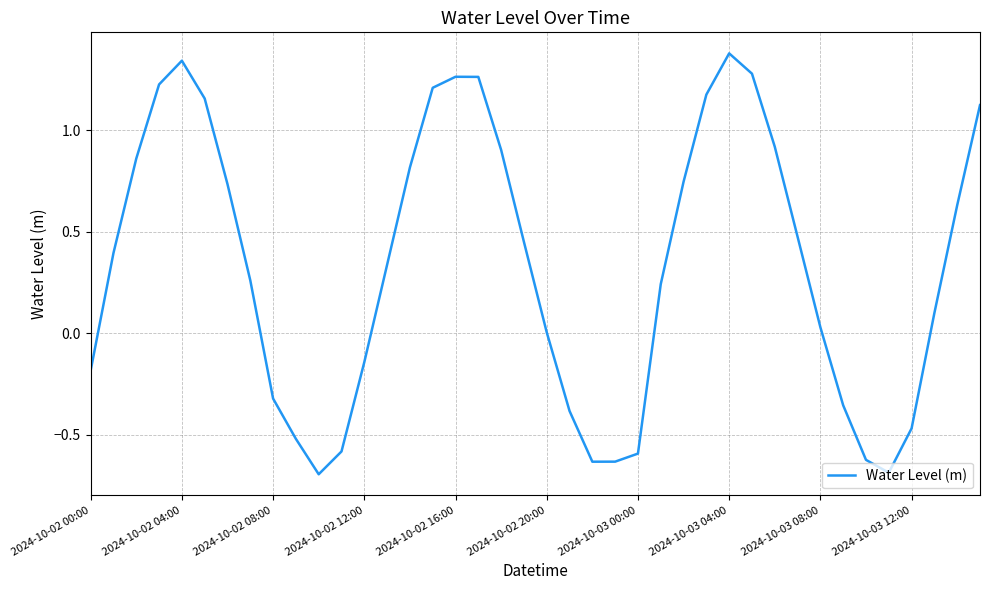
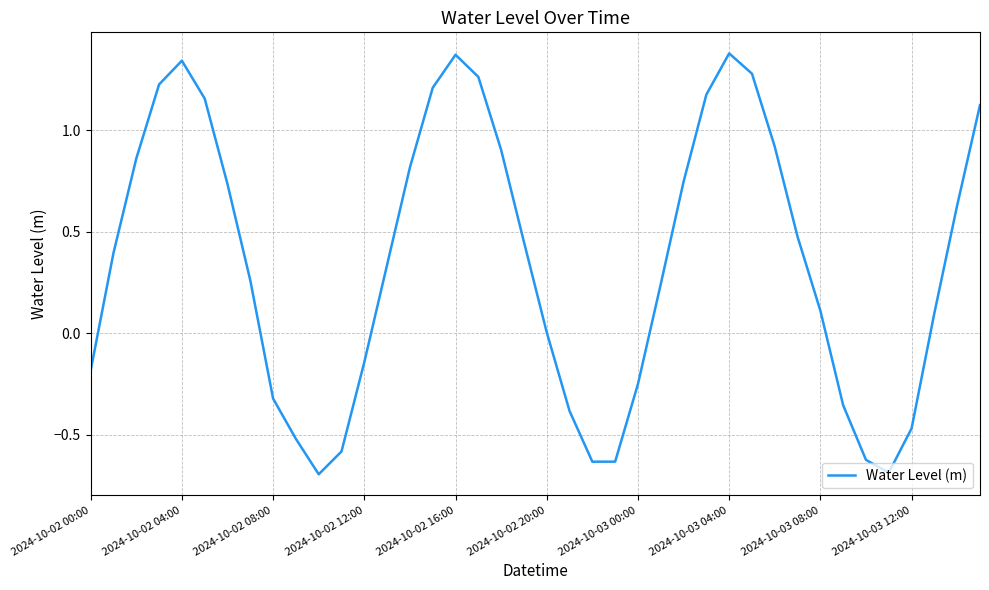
2024-10-02 16:00: 1.26 -> 1.37
2024-10-03 00:00: -0.59 -> -0.25
2024-10-03 08:00: 0.03 -> 0.11
